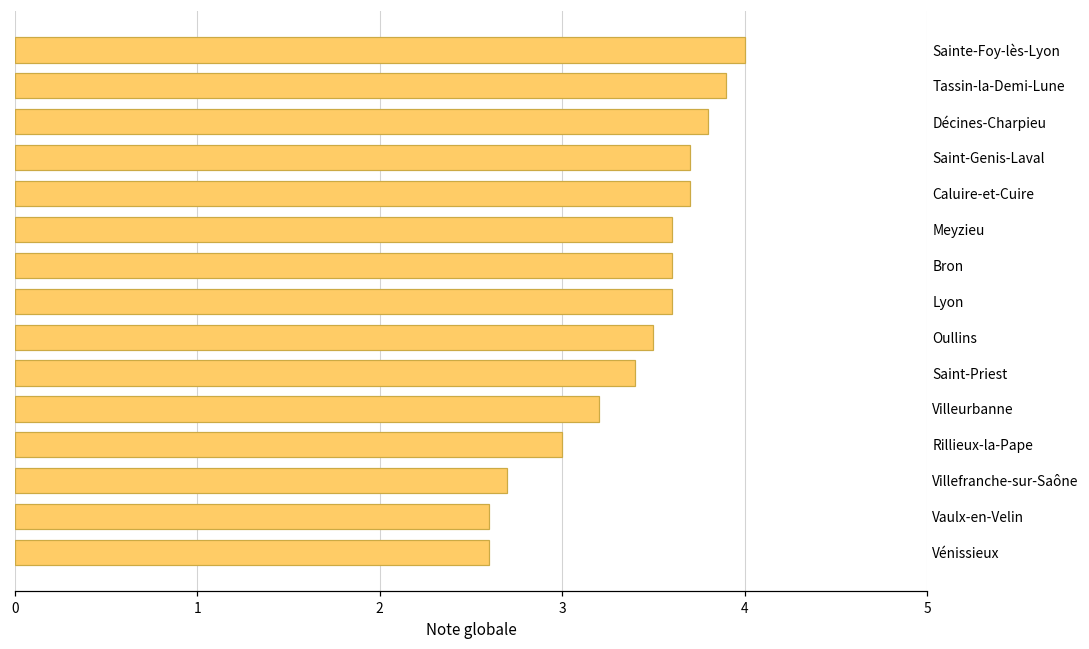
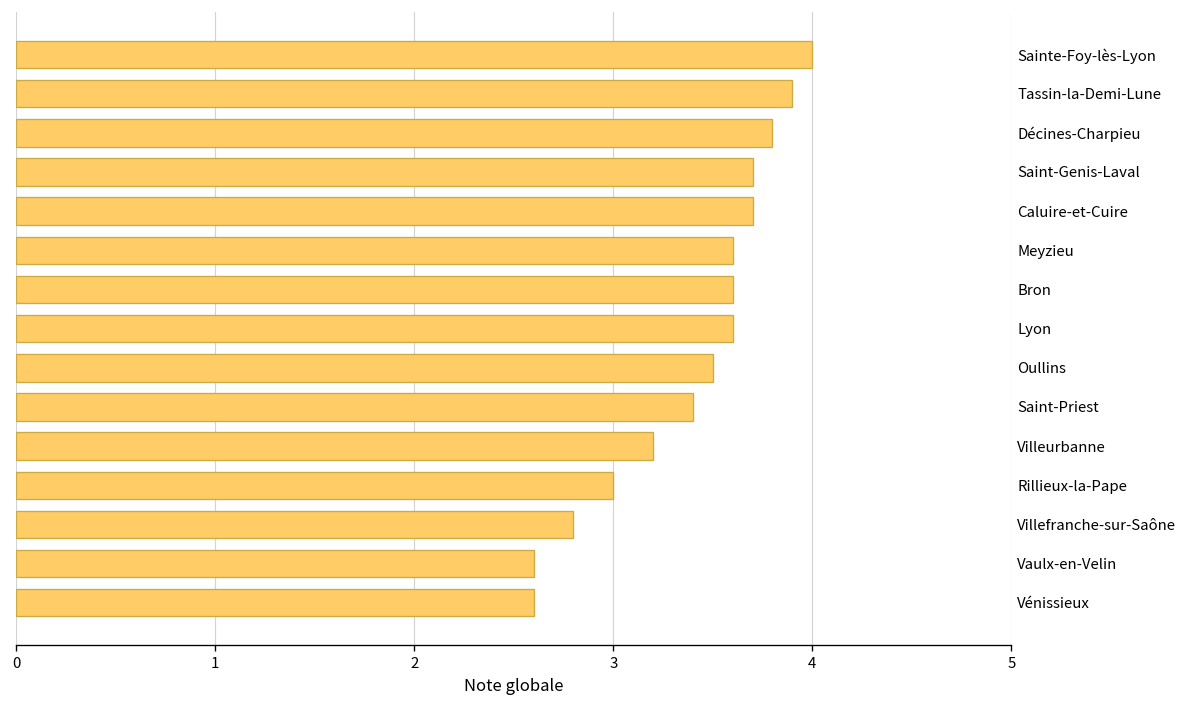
Villefranche-sur-Saône: 2.7 -> 2.8
